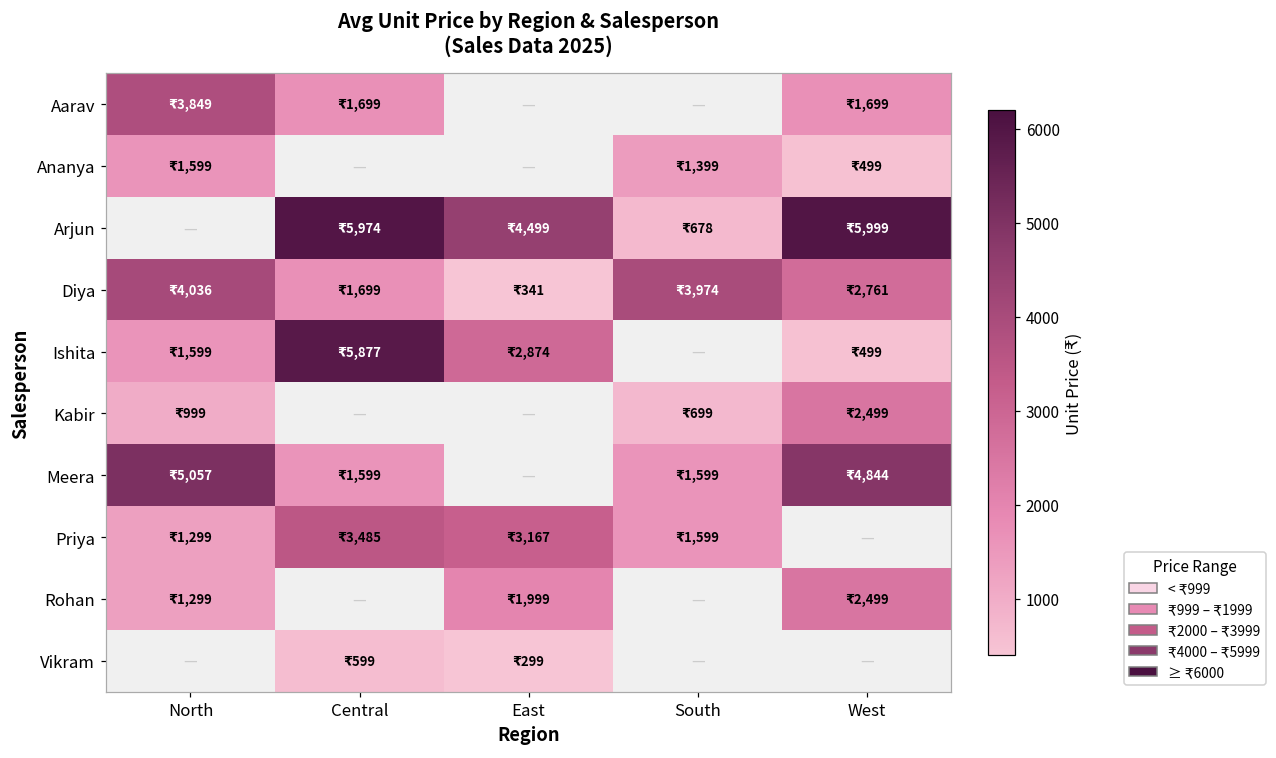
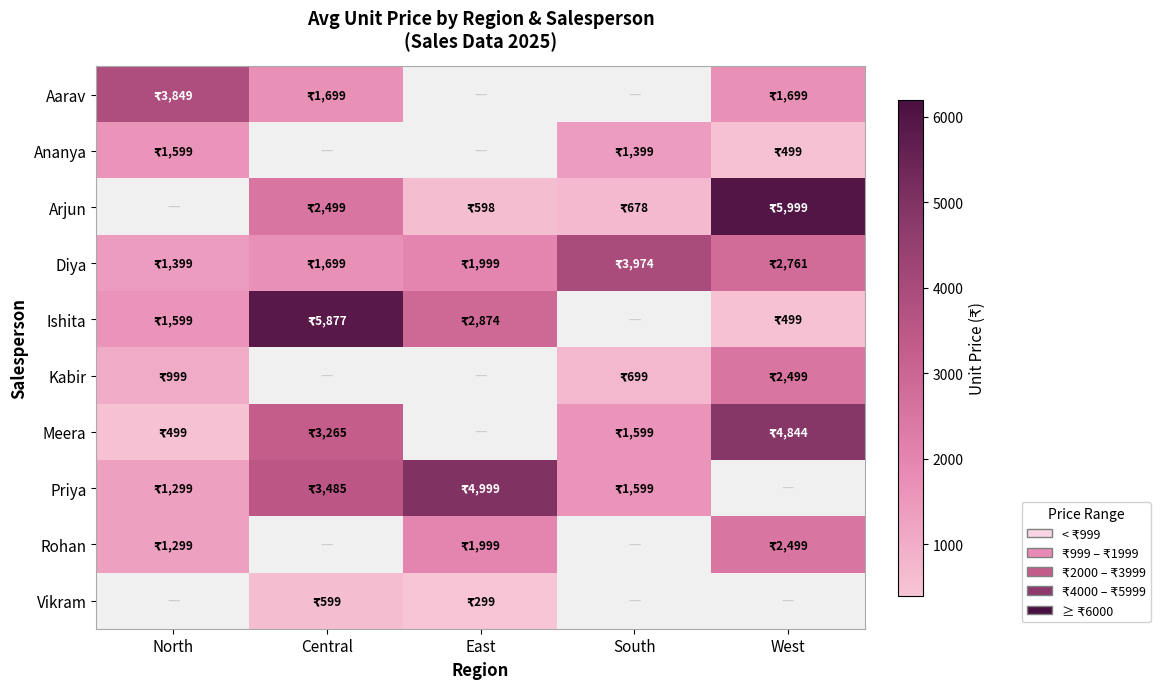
Arjun, Central: 5,974 -> 2,499
Arjun, East: 4,499 -> 598
Diya, North: 4,036 -> 1,399
Diya, East: 341 -> 1,999
Meera, North: 5,057 -> 499
Meera, Central: 1,599 -> 3,265
Priya, East: 3,167 -> 4,999
